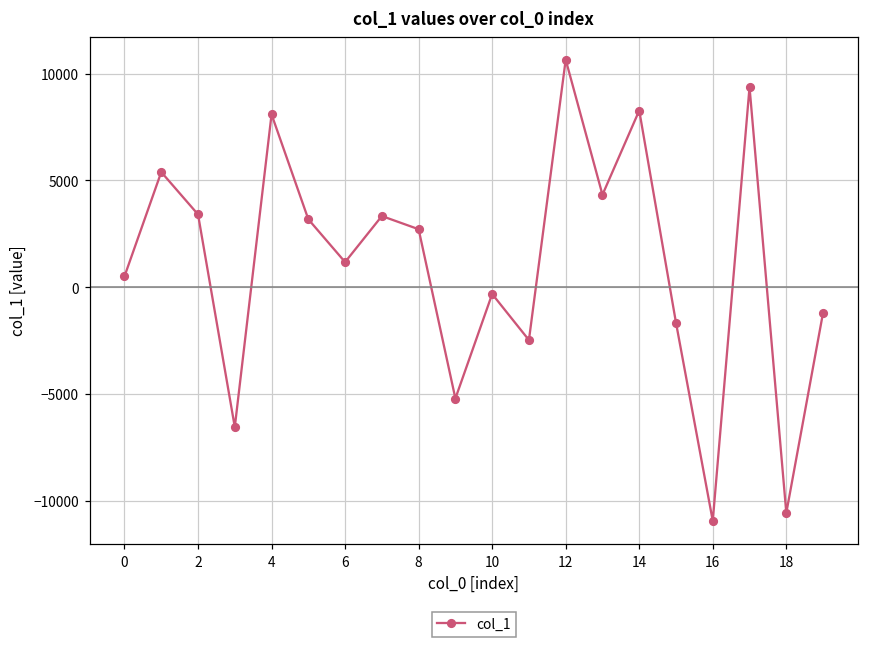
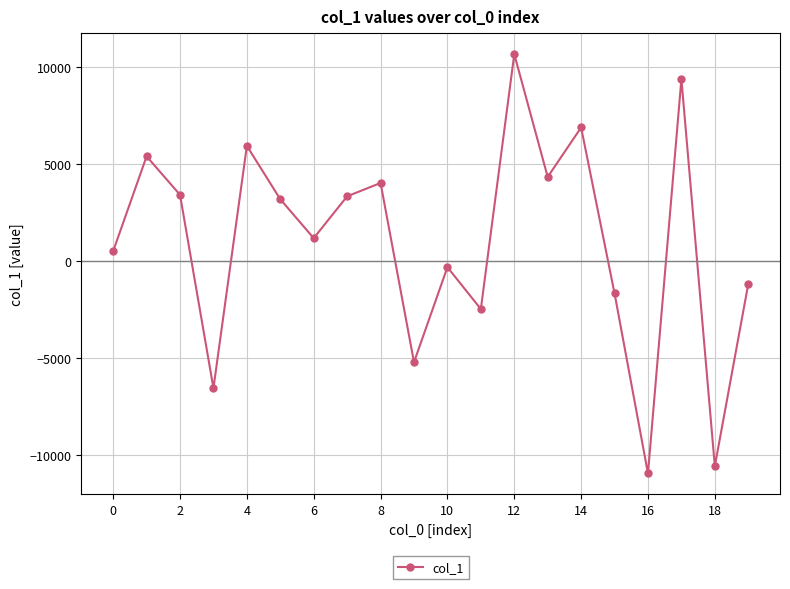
4: 8100 -> 5900
8: 2700 -> 4000
14: 8300 -> 6900
